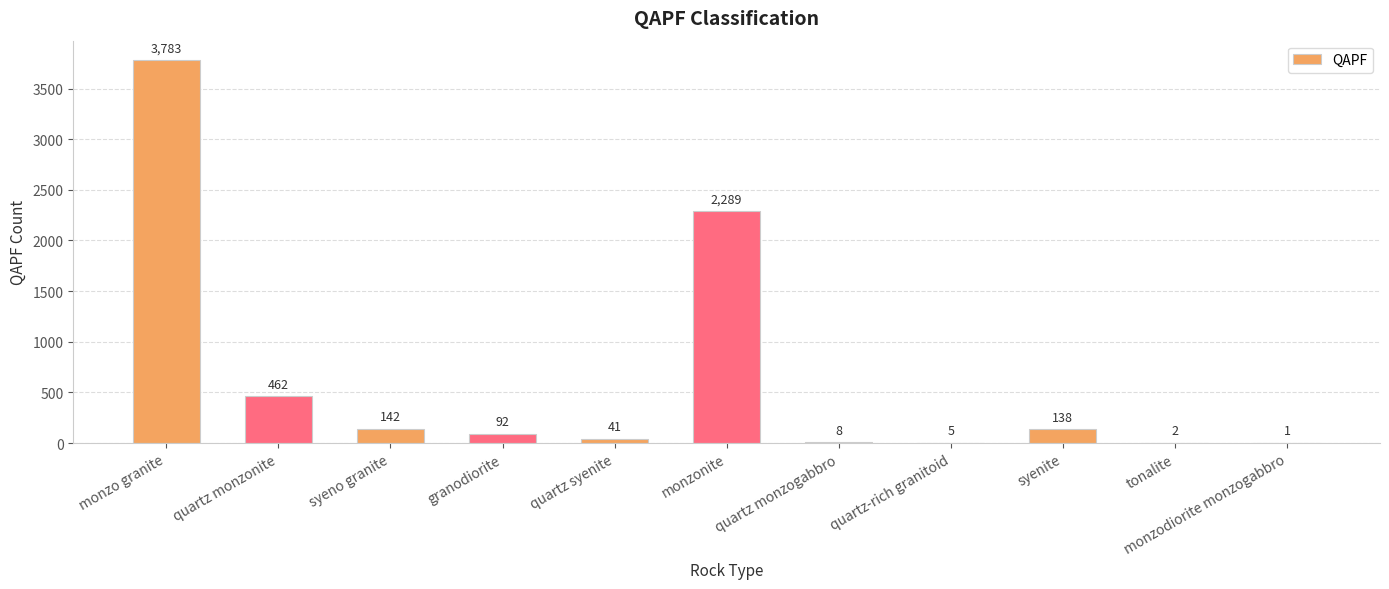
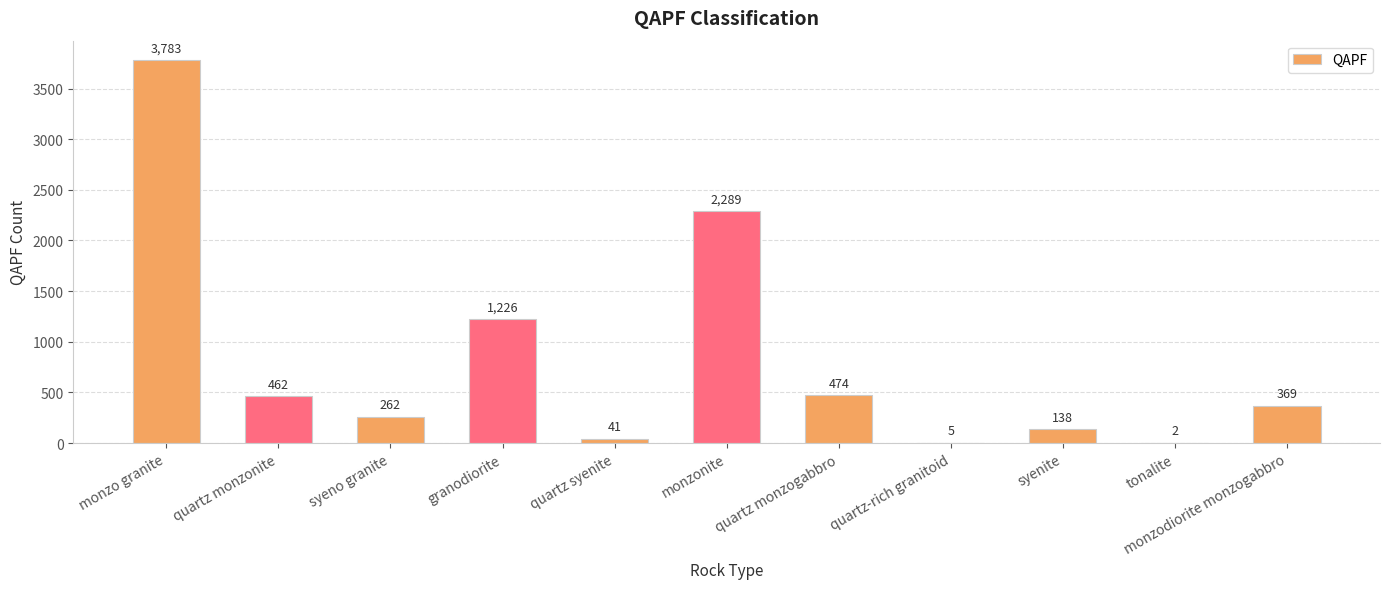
syeno granite: 142 -> 262
granodiorite: 92 -> 1,226
quartz monzogabbro: 8 -> 474
monzodiorite monzogabbro: 1 -> 369
